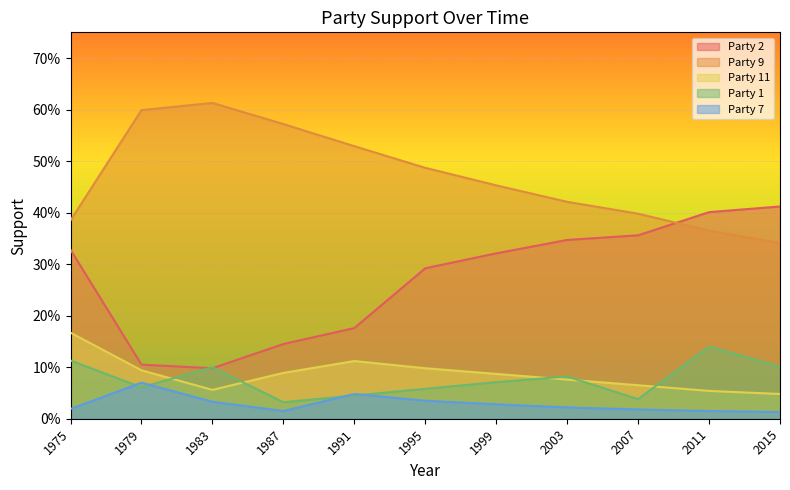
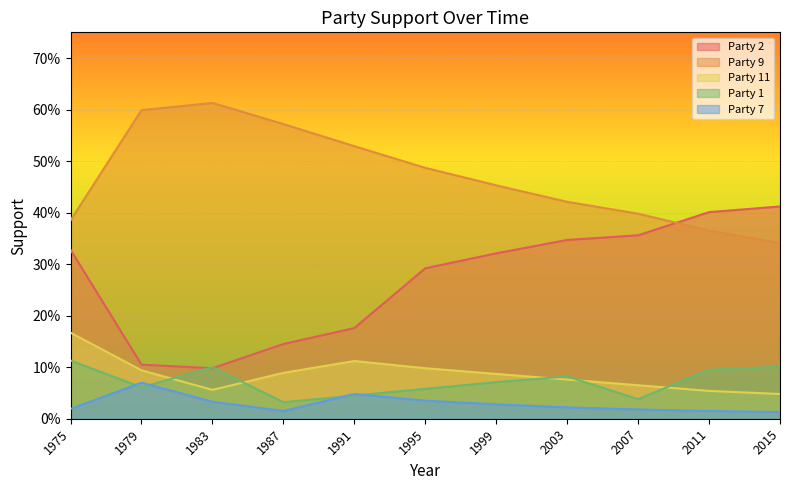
Party 1, 2011: 14% -> 10%
